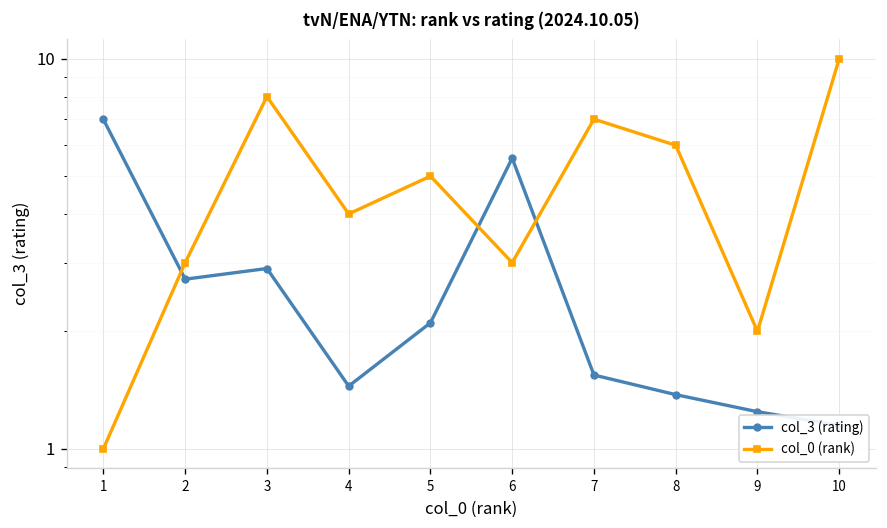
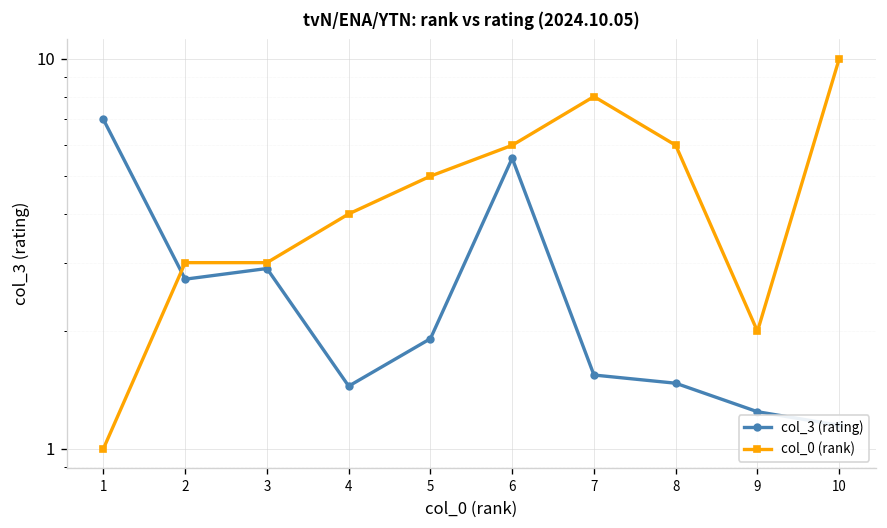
col_0 (rank), 3: 8 -> 3
col_3 (rating), 5: 2.1 -> 1.9
col_0 (rank), 6: 3 -> 6
col_0 (rank), 7: 7 -> 8
col_3 (rating), 8: 1.38 -> 1.5
